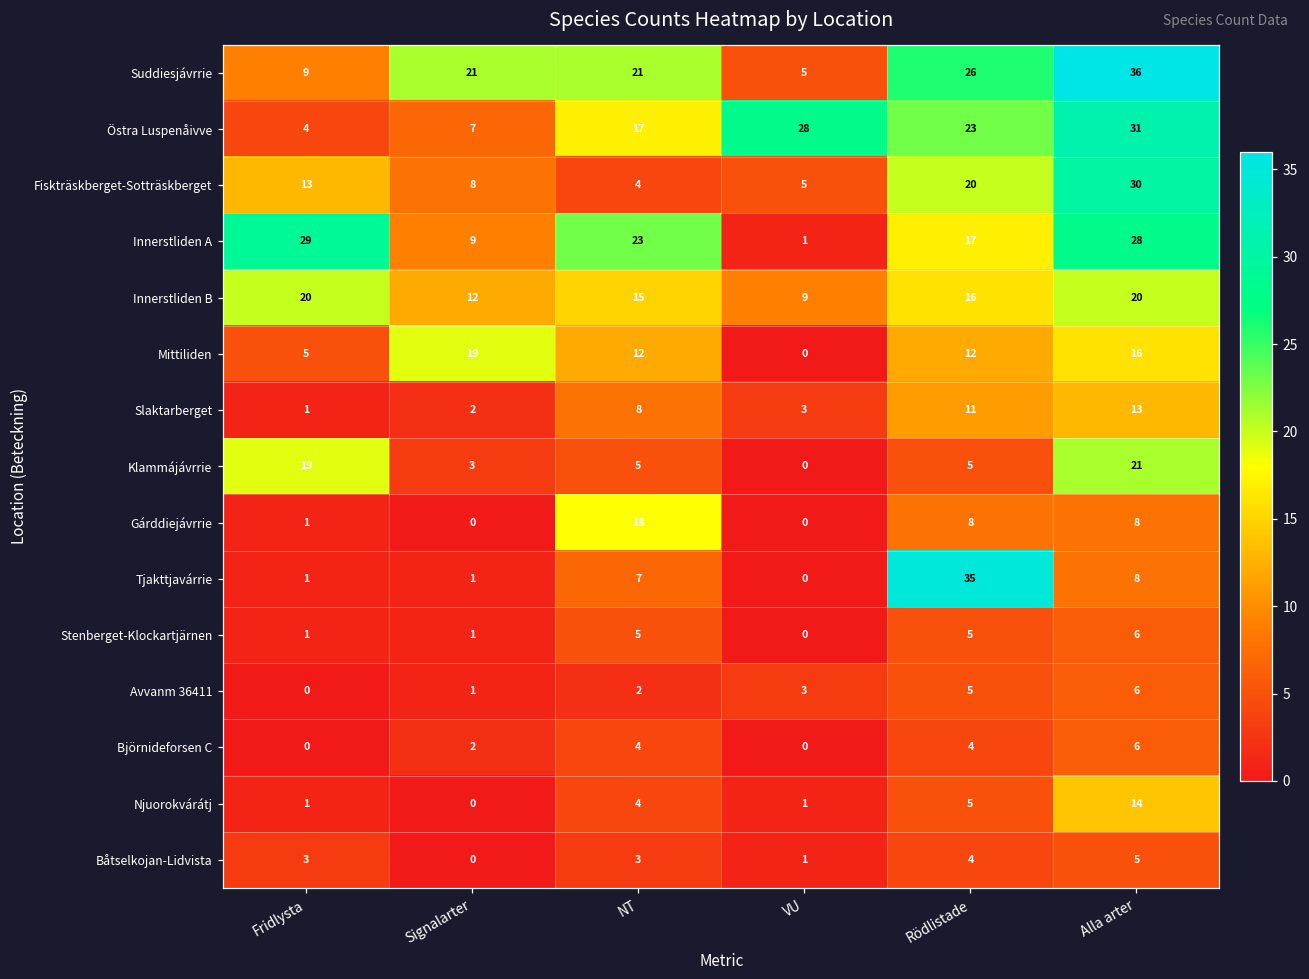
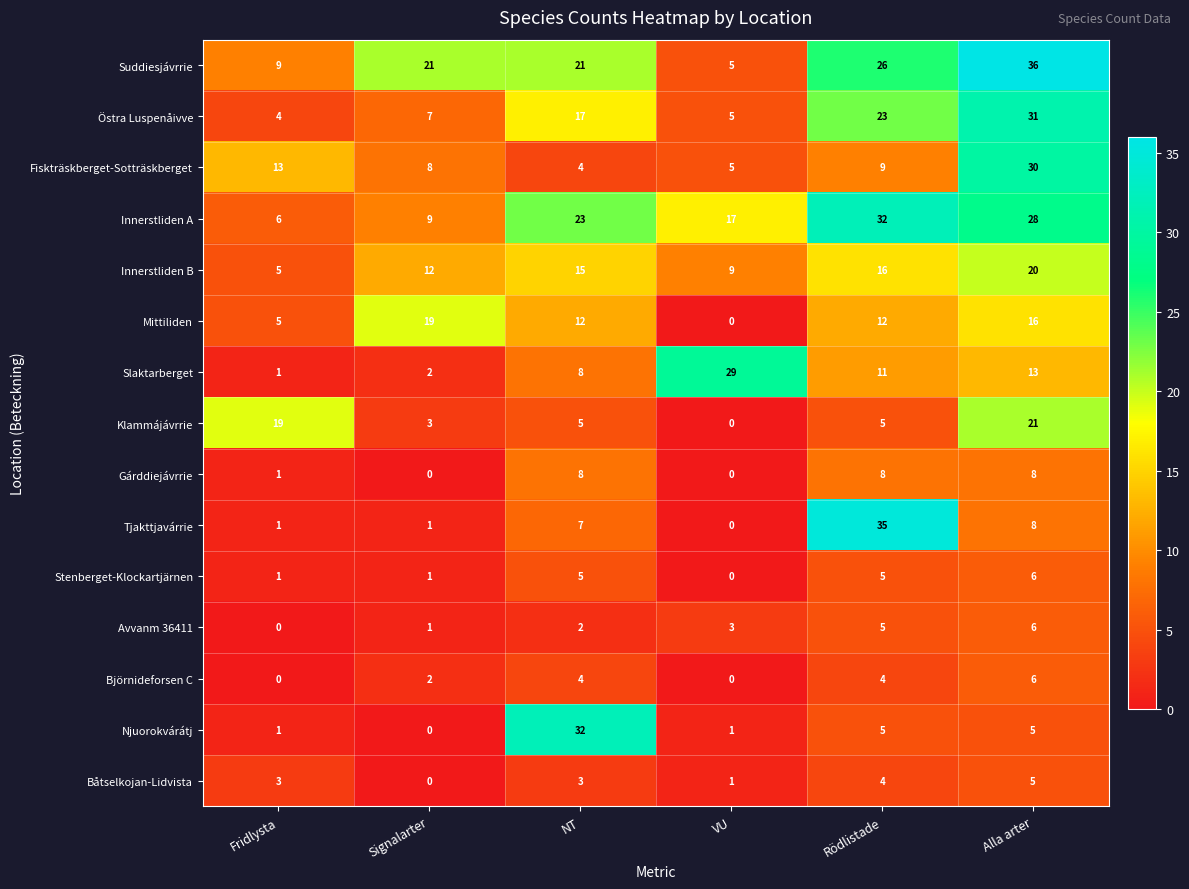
Östra Luspenåivve, VU: 28 -> 5
Fiskträskberget-Sotträskberget, Rödlistade: 20 -> 9
Innerstliden A, Fridlysta: 29 -> 6
Innerstliden A, VU: 1 -> 17
Innerstliden A, Rödlistade: 17 -> 32
Innerstliden B, Fridlysta: 20 -> 5
Slaktarberget, VU: 3 -> 29
Gárddiejávrrie, NT: 18 -> 8
Njuorokvárátj, NT: 4 -> 32
Njuorokvárátj, Alla arter: 14 -> 5
